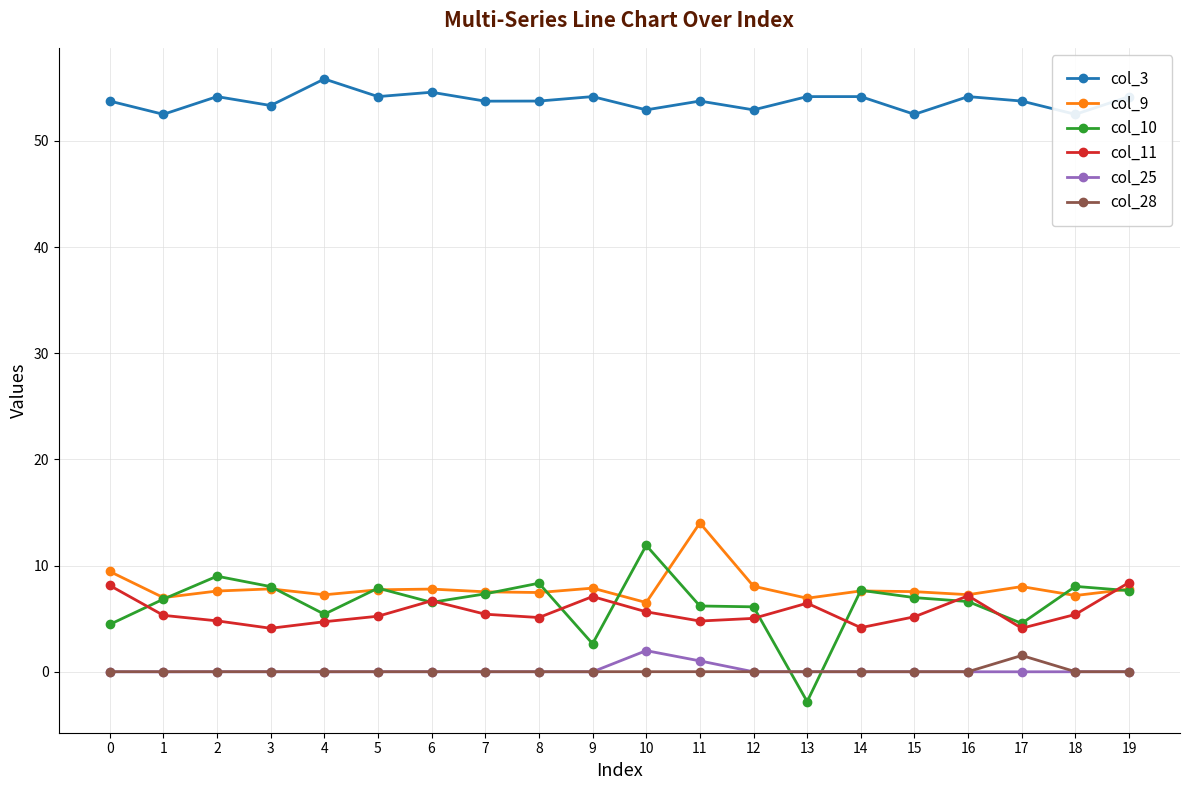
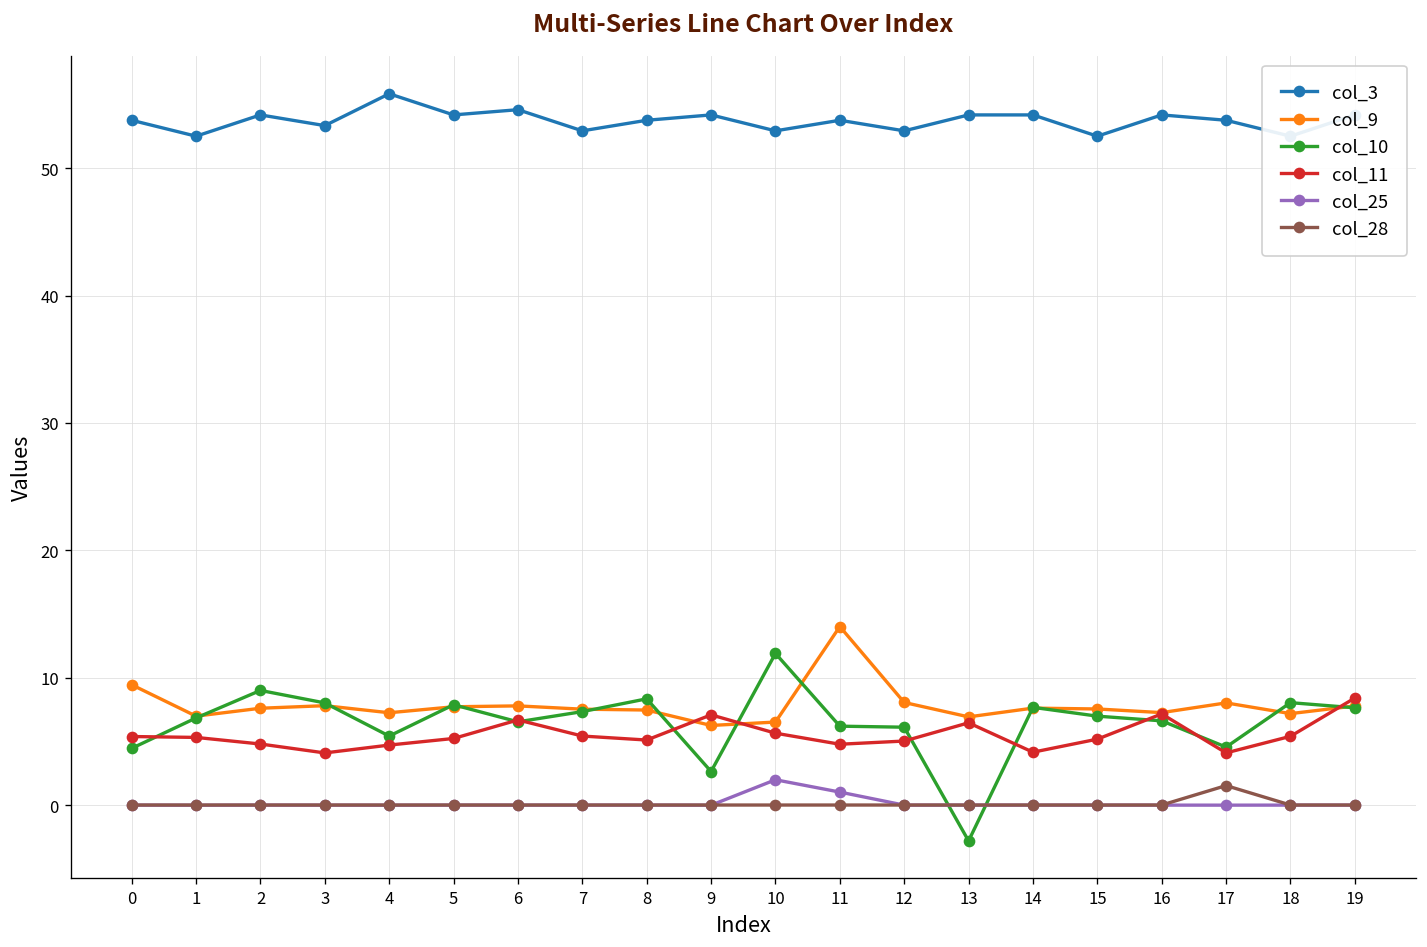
col_11, 0: 8.1 -> 5.4
col_3, 7: 53.7 -> 52.9
col_9, 9: 7.9 -> 6.3
